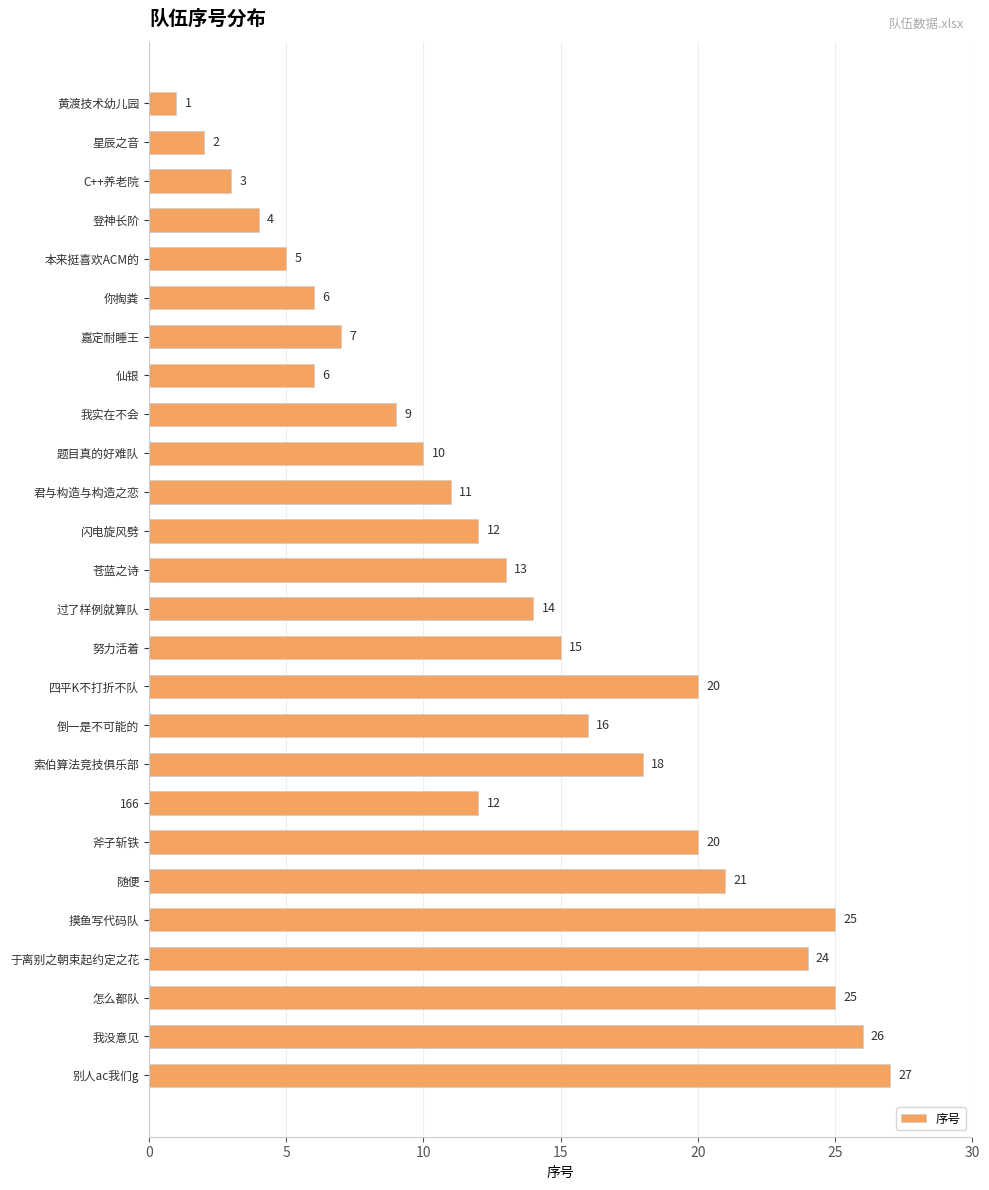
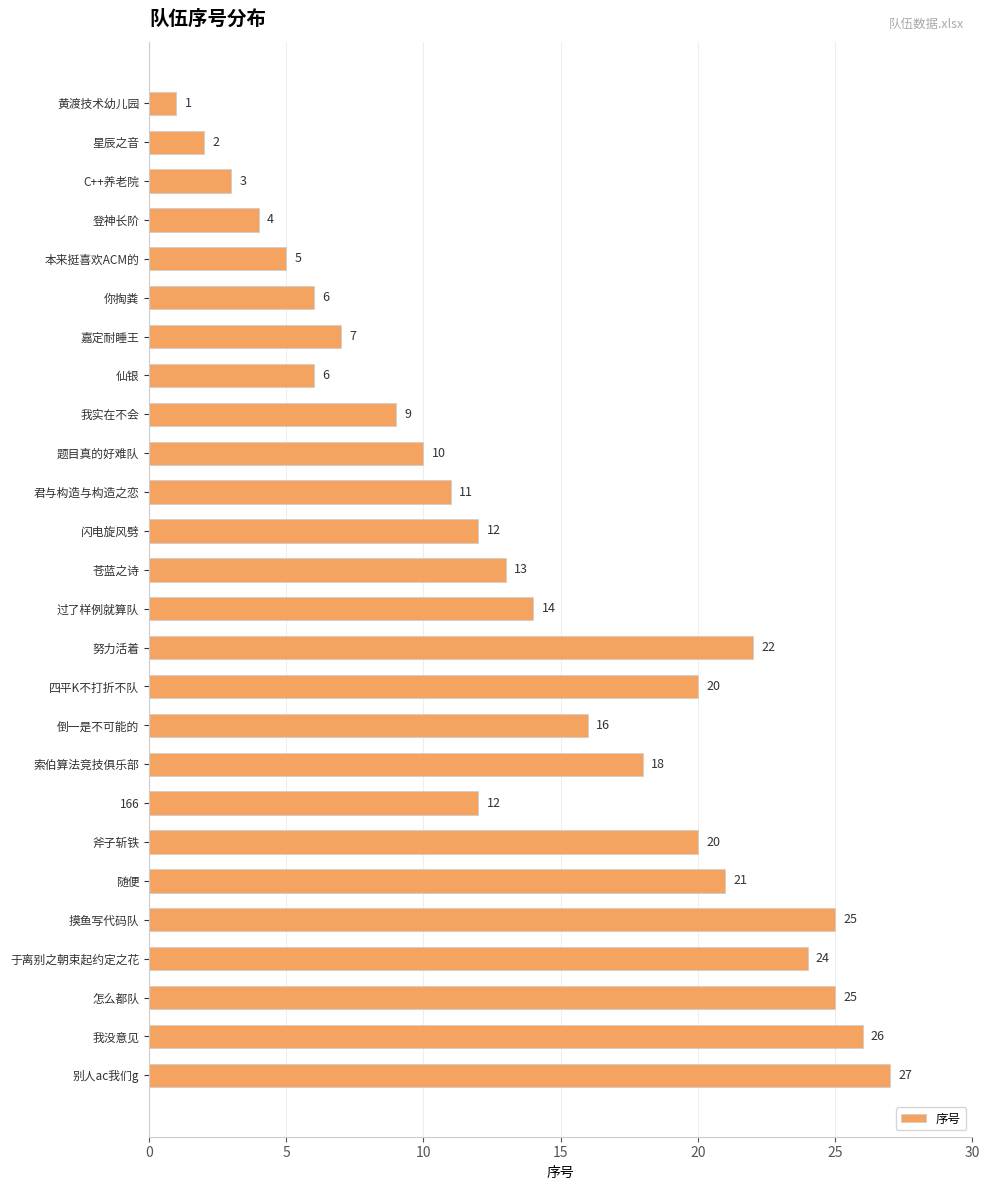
努力活着: 15 -> 22
